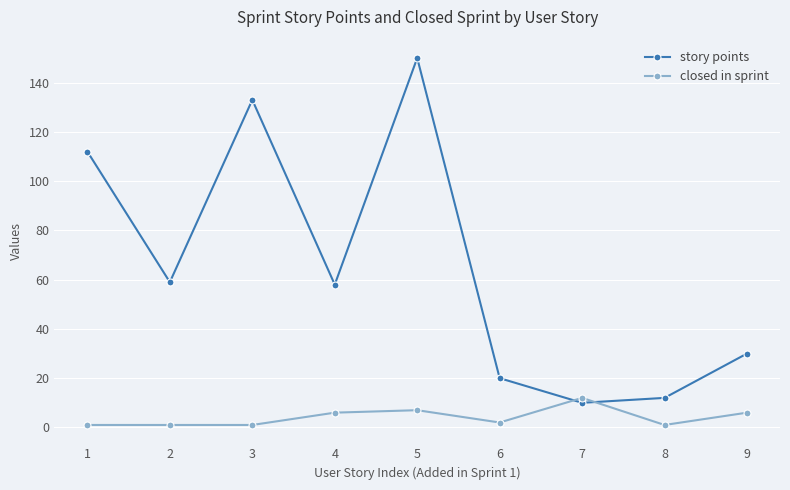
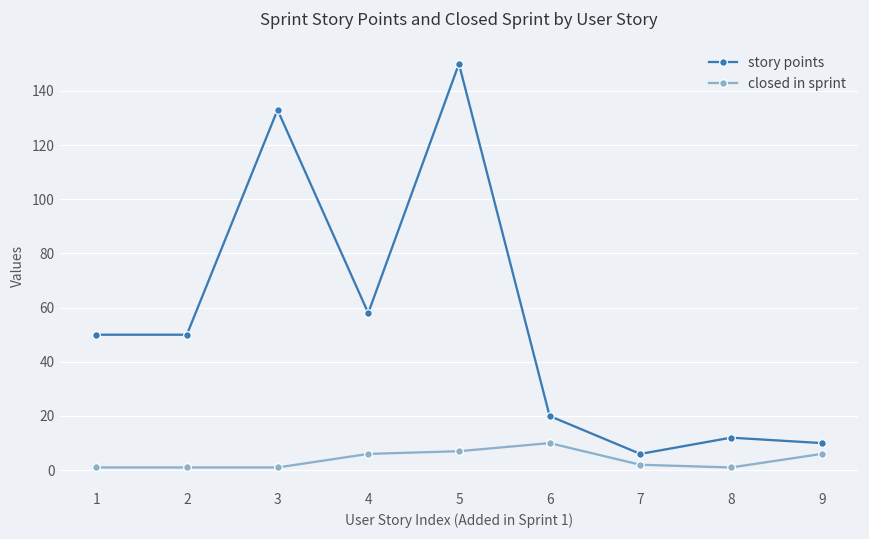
story points, 1: 112 -> 50
story points, 2: 59 -> 50
closed in sprint, 6: 2 -> 10
story points, 7: 10 -> 6
closed in sprint, 7: 12 -> 2
story points, 9: 30 -> 10
